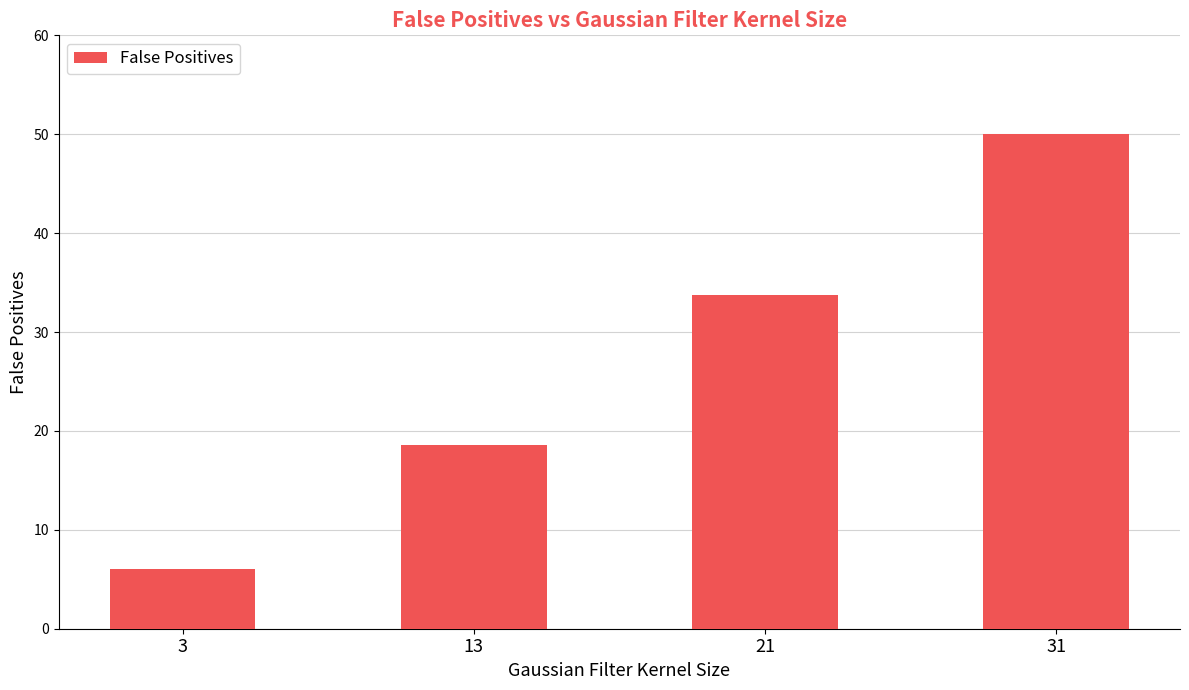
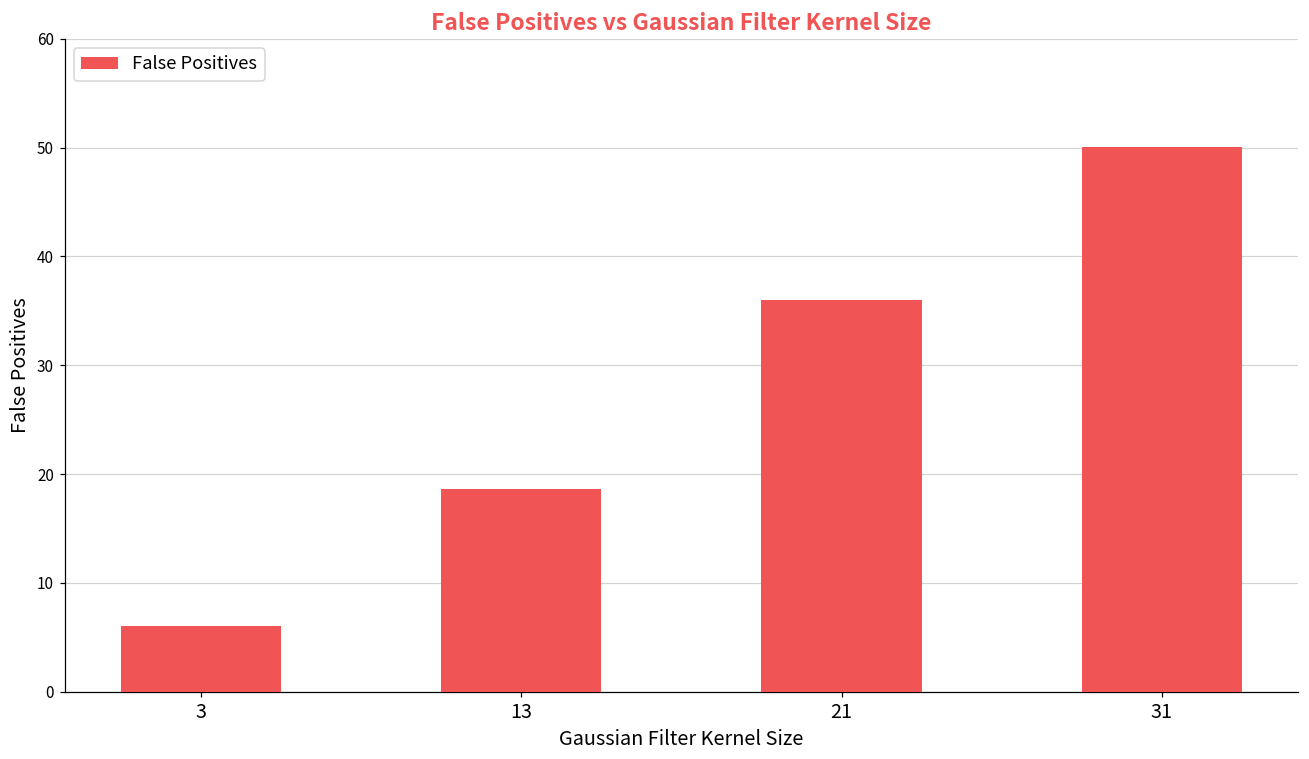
21: 34 -> 36
